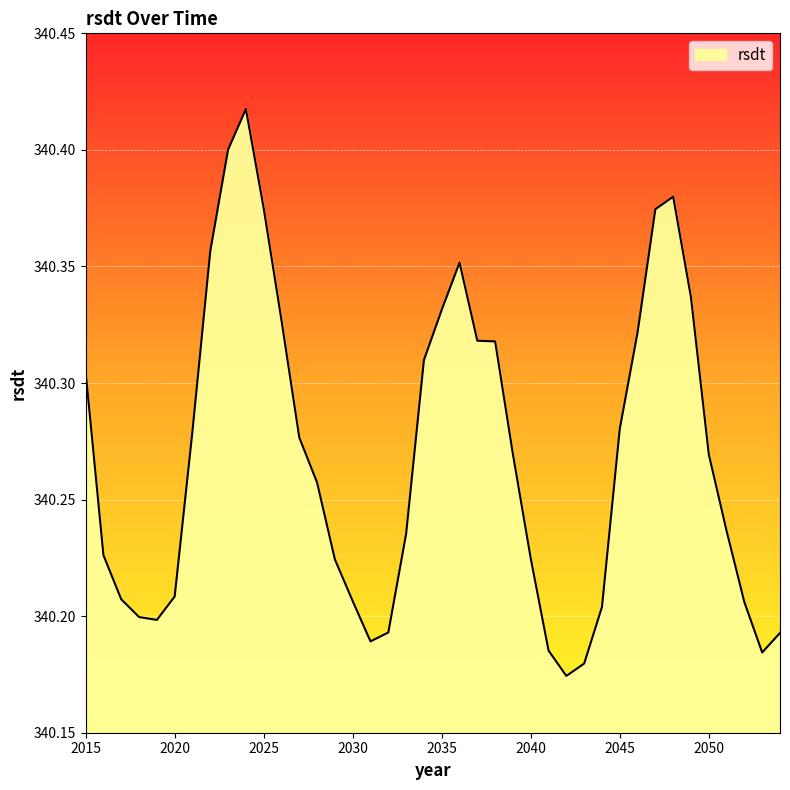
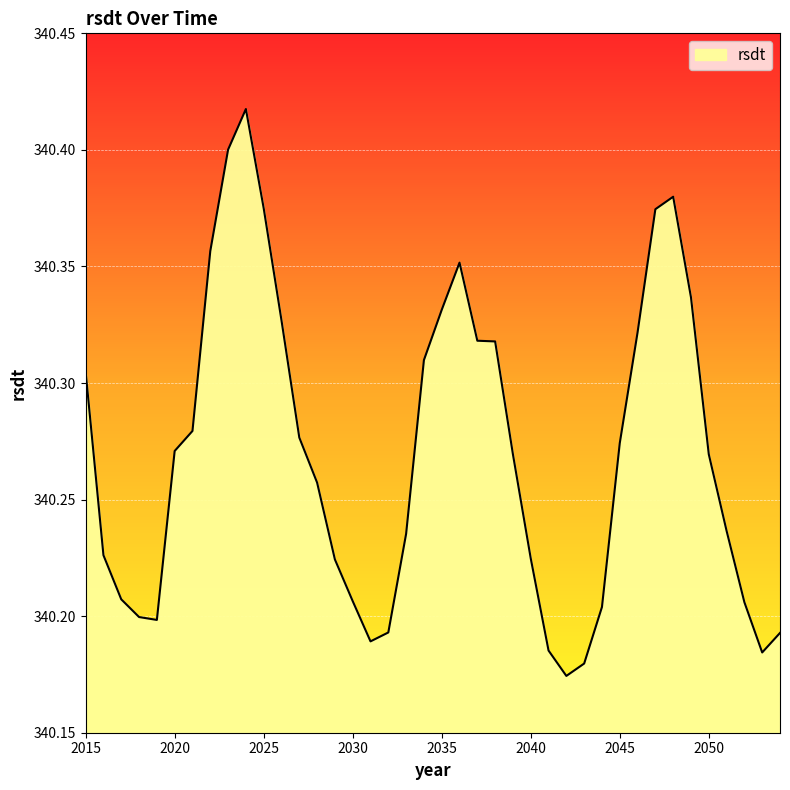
2020: 340.208 -> 340.271
2045: 340.280 -> 340.274
